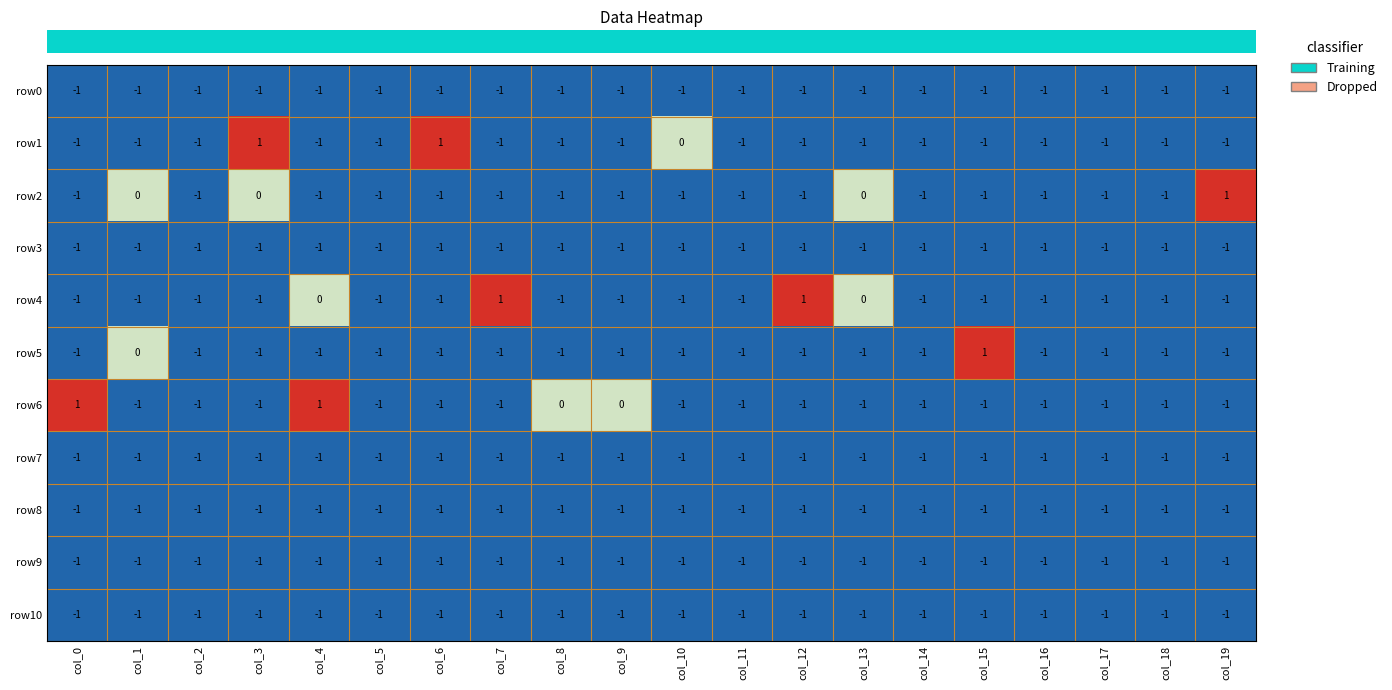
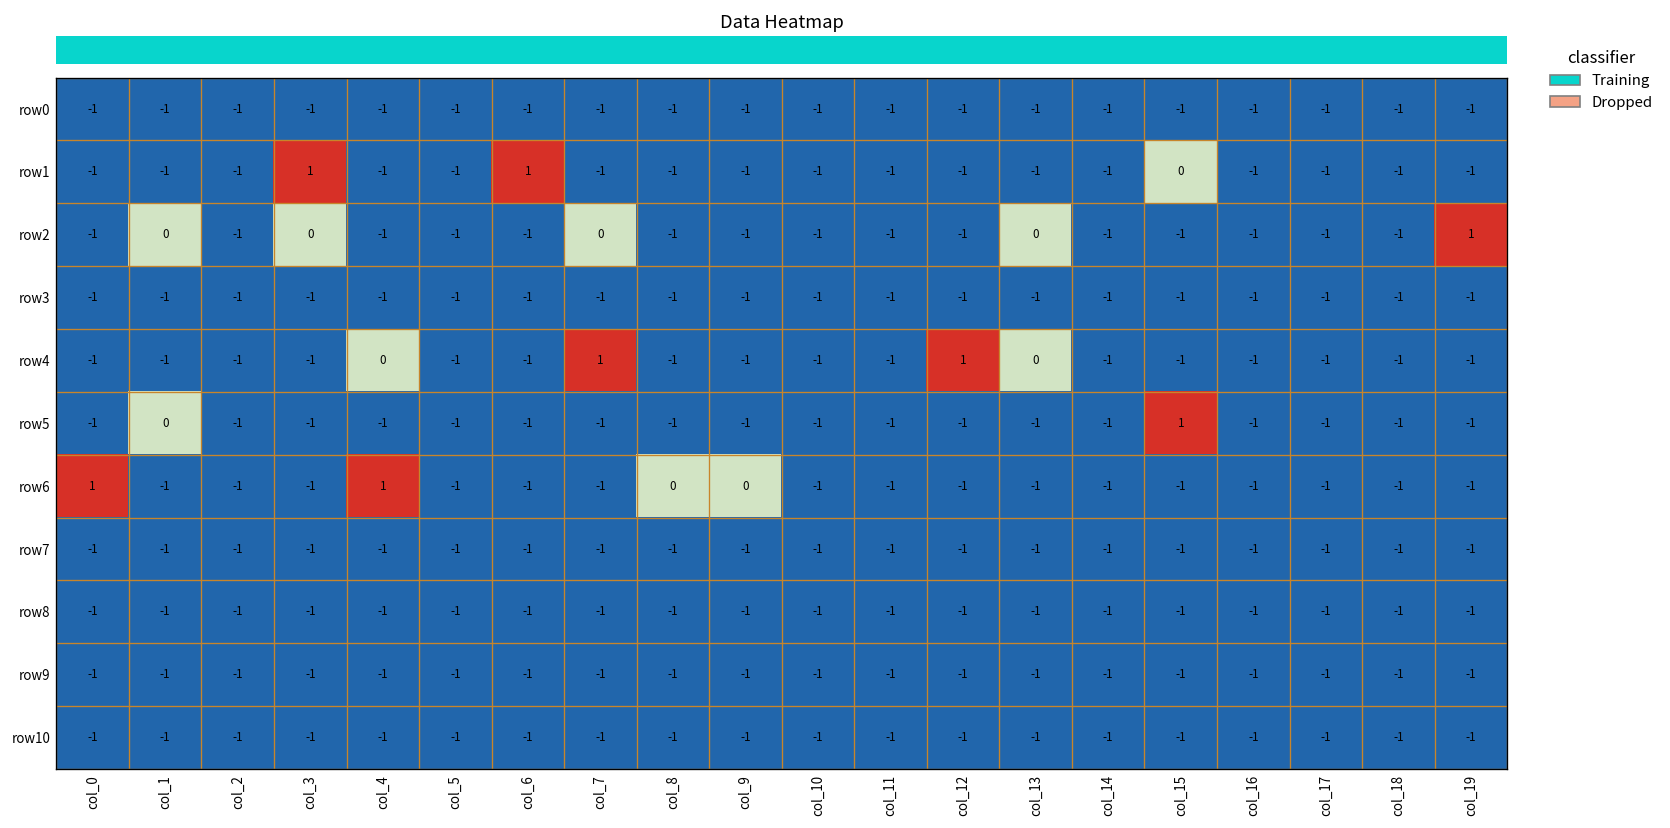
row1, col_10: 0 -> -1
row1, col_15: -1 -> 0
row2, col_7: -1 -> 0
